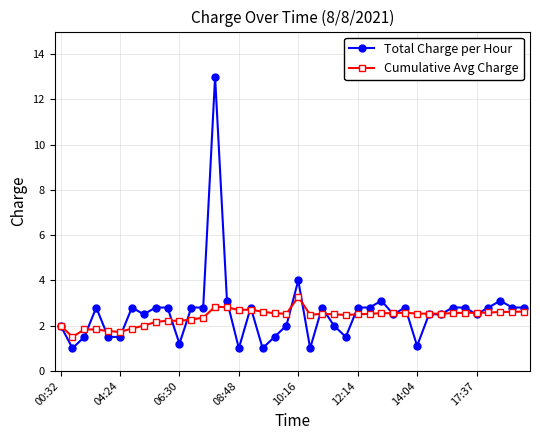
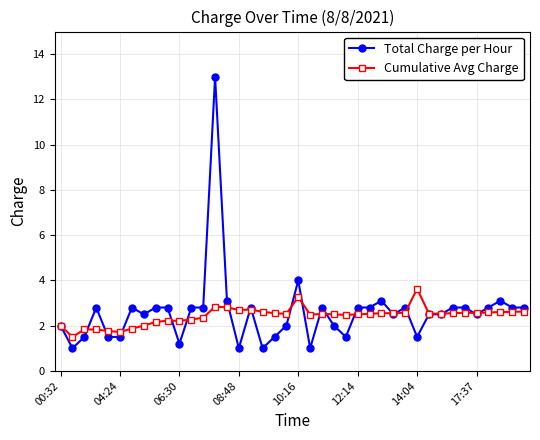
Total Charge per Hour, 14:04: 1.1 -> 1.5
Cumulative Avg Charge, 14:04: 2.5 -> 3.6
